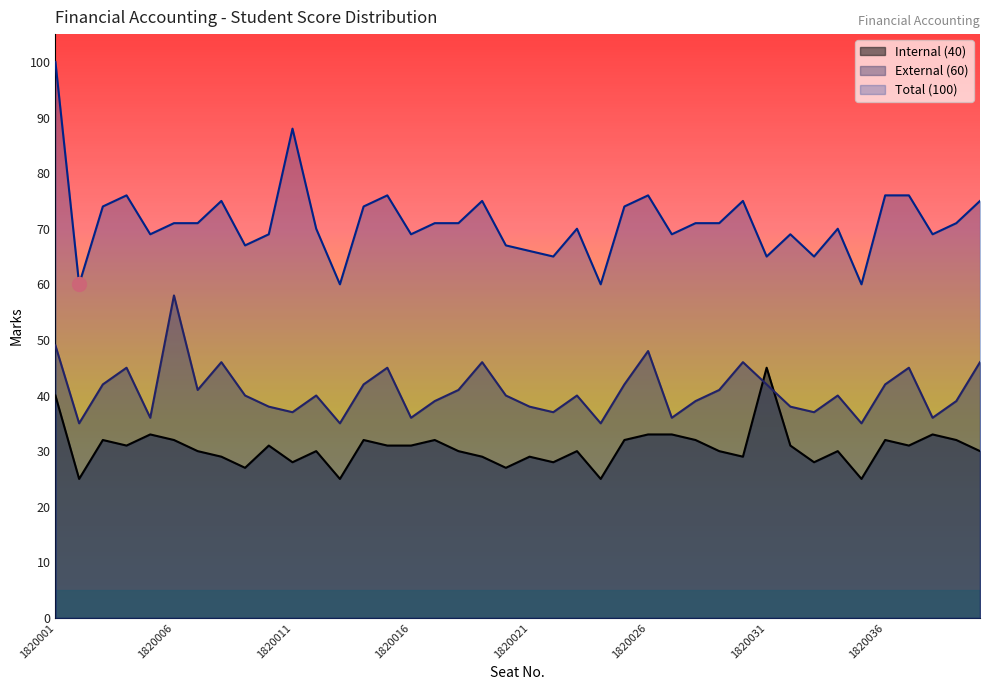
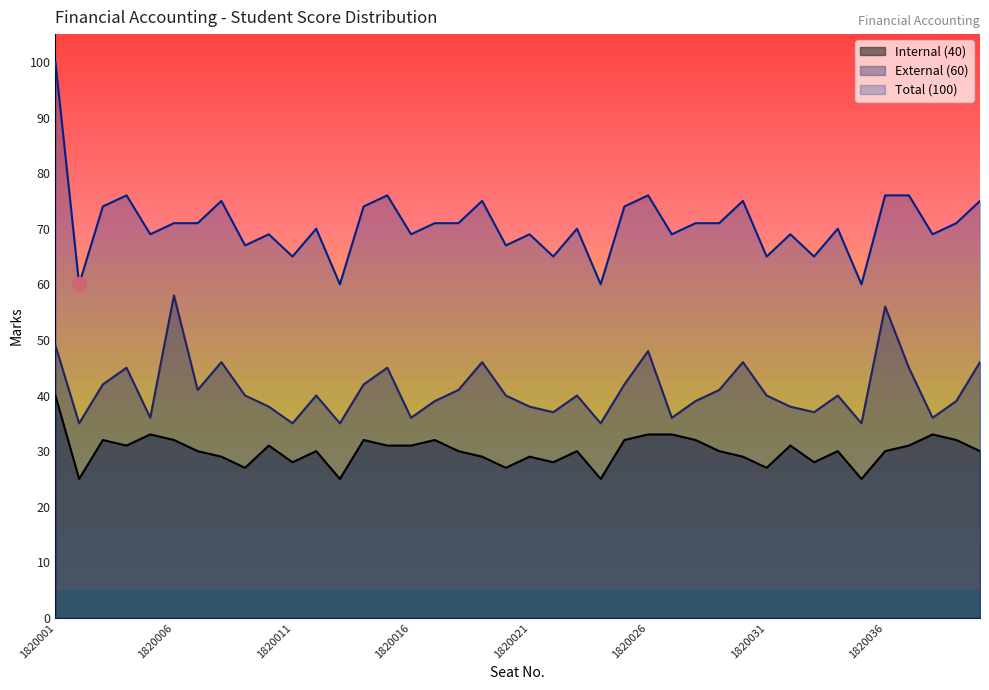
External (60), 1820011: 37 -> 35
Total (100), 1820011: 88 -> 65
Total (100), 1820021: 66 -> 69
Internal (40), 1820031: 45 -> 27
External (60), 1820031: 42 -> 40
Internal (40), 1820036: 32 -> 30
External (60), 1820036: 42 -> 56
